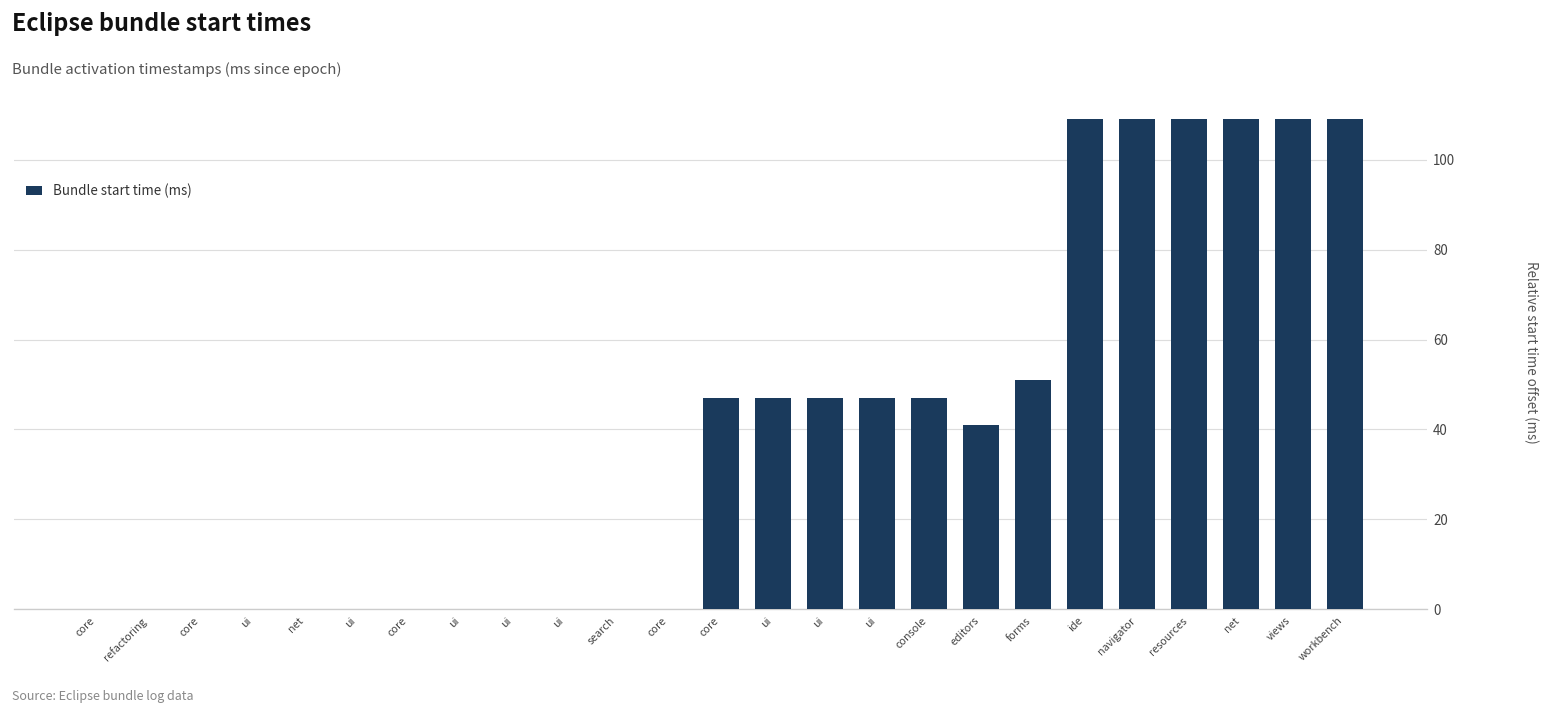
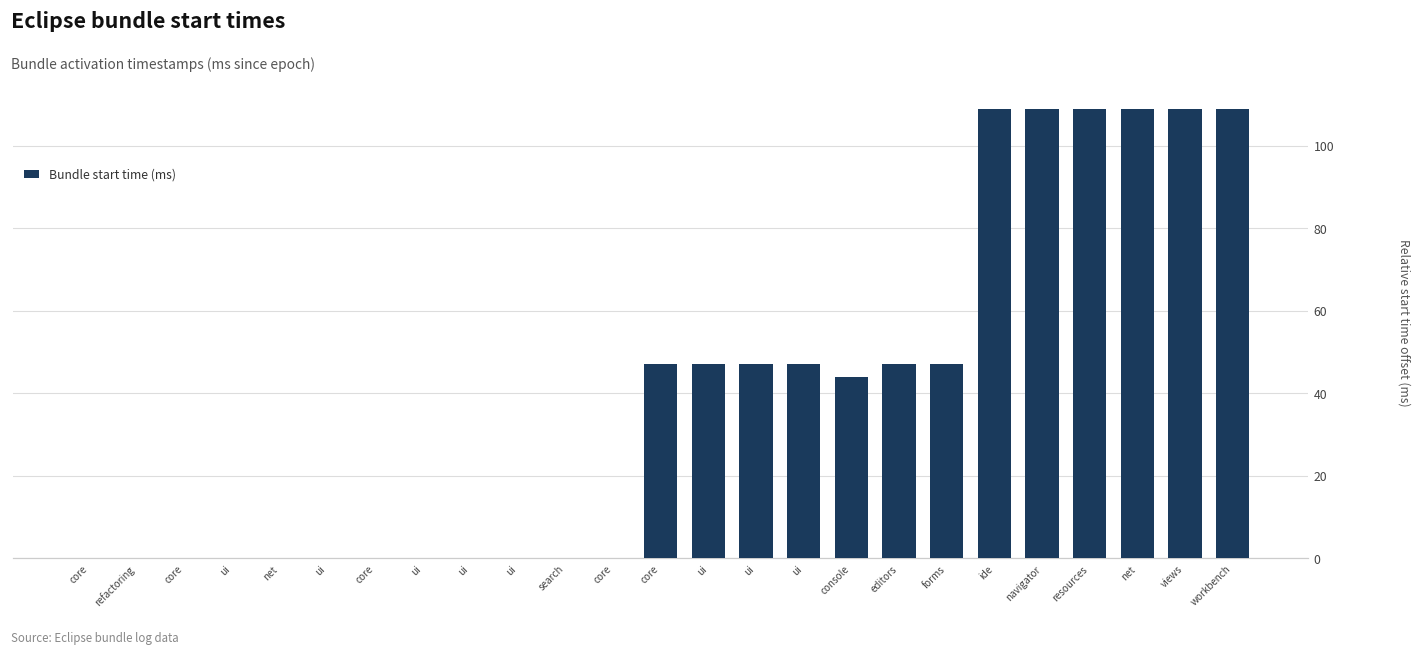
console: 47 -> 44
editors: 41 -> 47
forms: 51 -> 47
